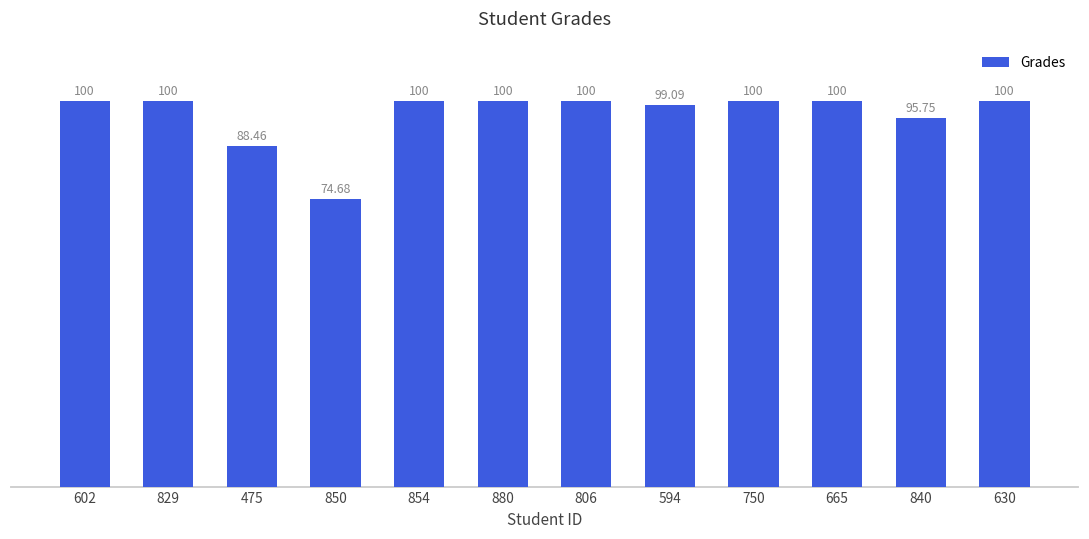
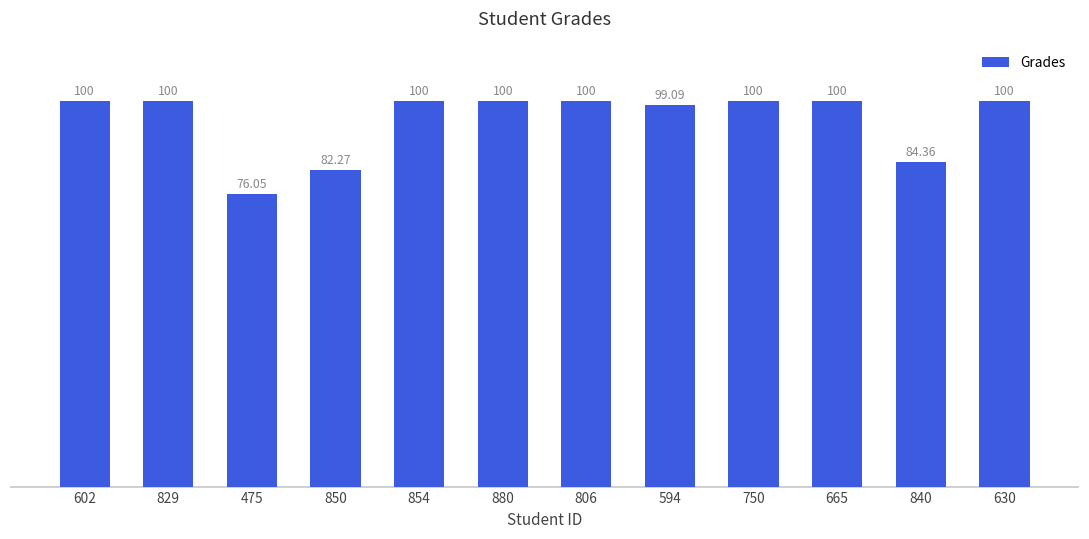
475: 88.46 -> 76.05
850: 74.68 -> 82.27
840: 95.75 -> 84.36
